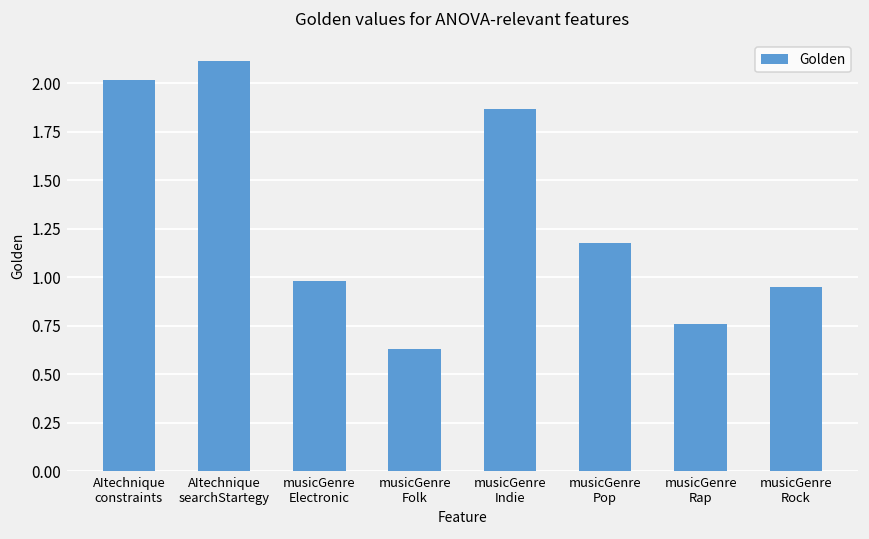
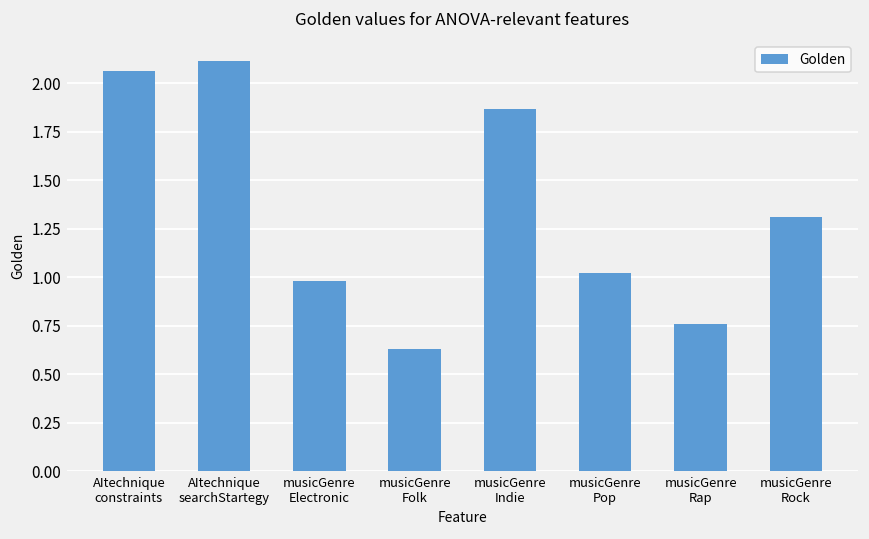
AItechnique constraints: 2.01 -> 2.06
musicGenre Pop: 1.17 -> 1.02
musicGenre Rock: 0.95 -> 1.31
